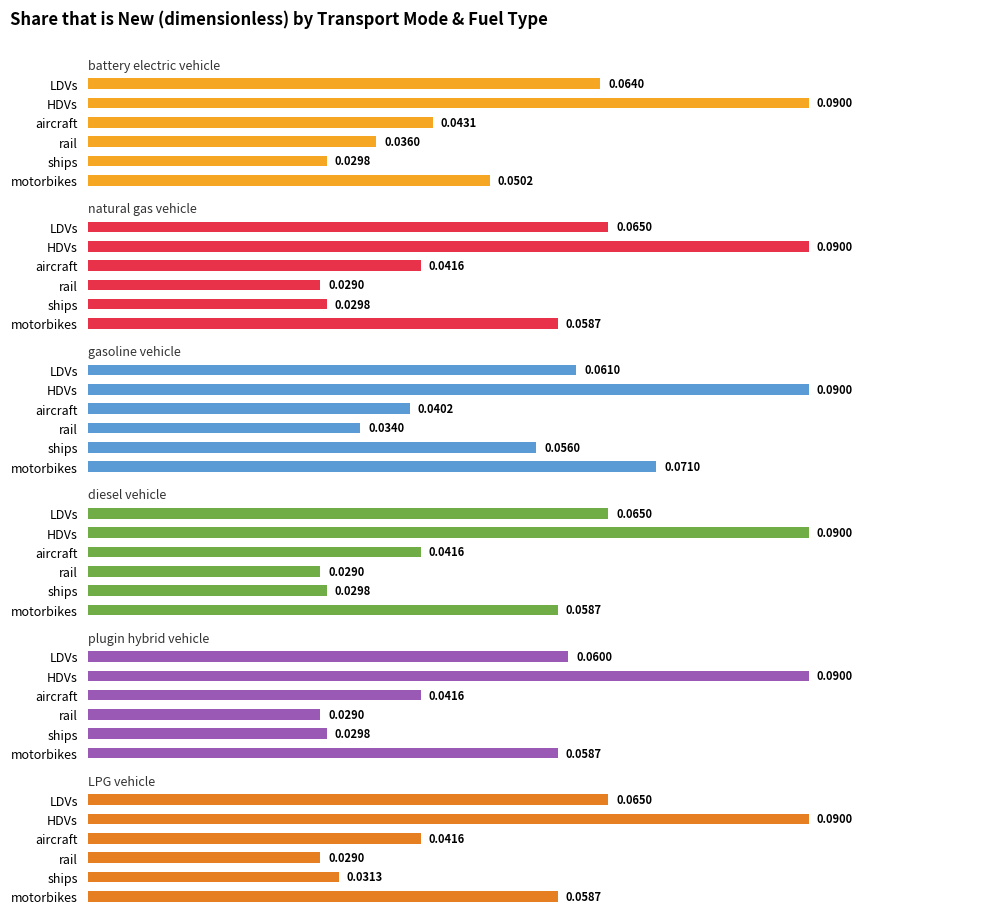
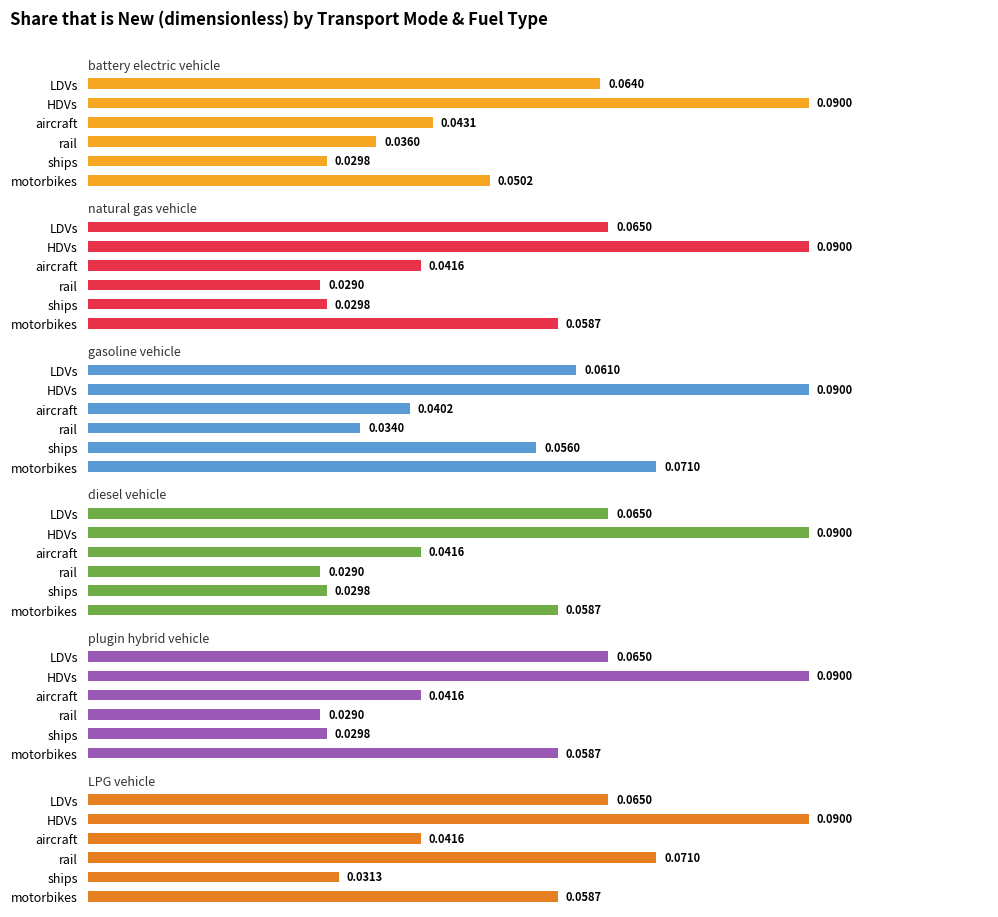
plugin hybrid vehicle, LDVs: 0.0600 -> 0.0650
LPG vehicle, rail: 0.0290 -> 0.0710
